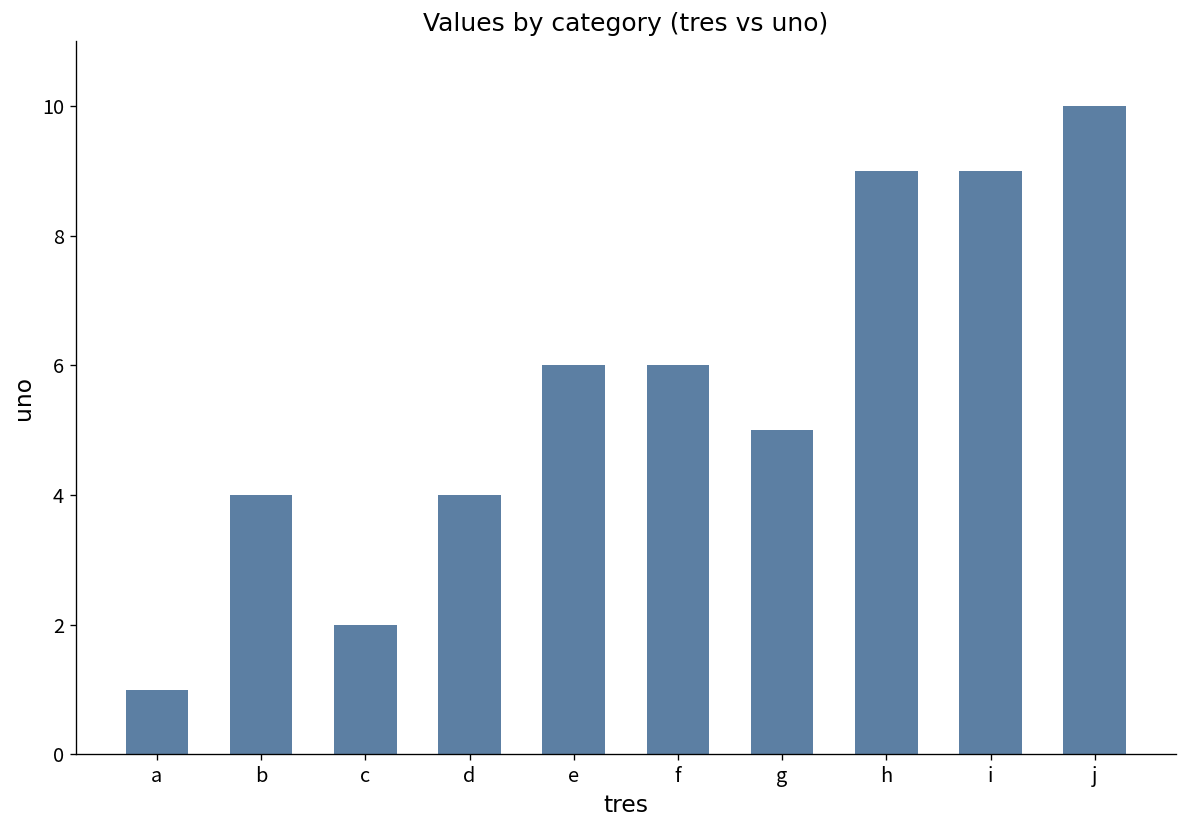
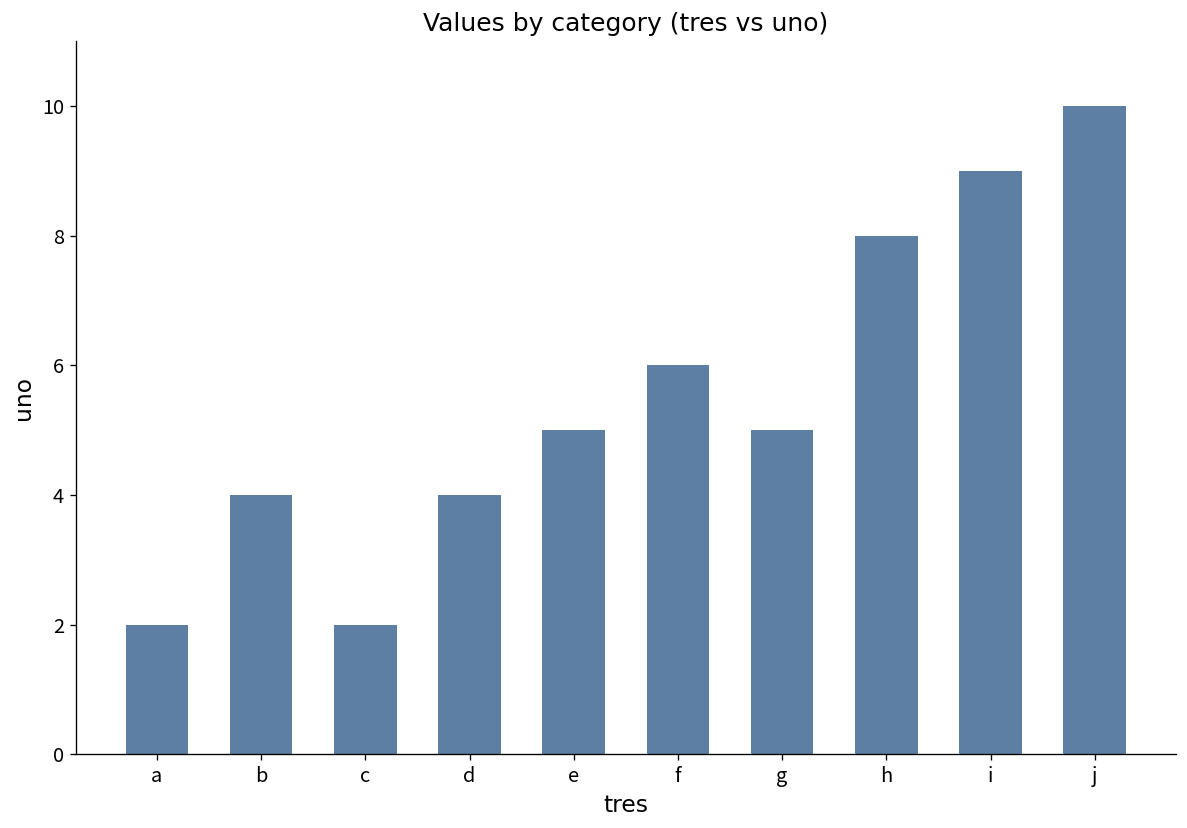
a: 1 -> 2
e: 6 -> 5
h: 9 -> 8
